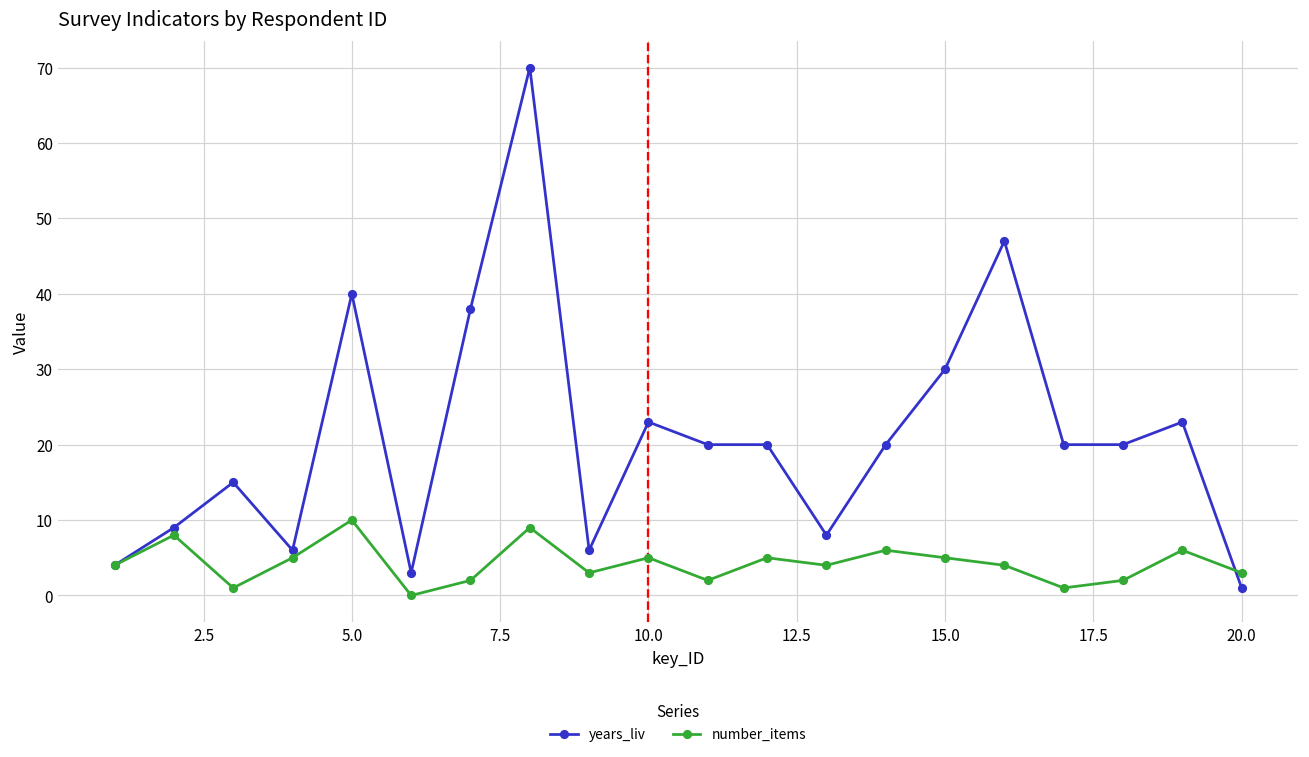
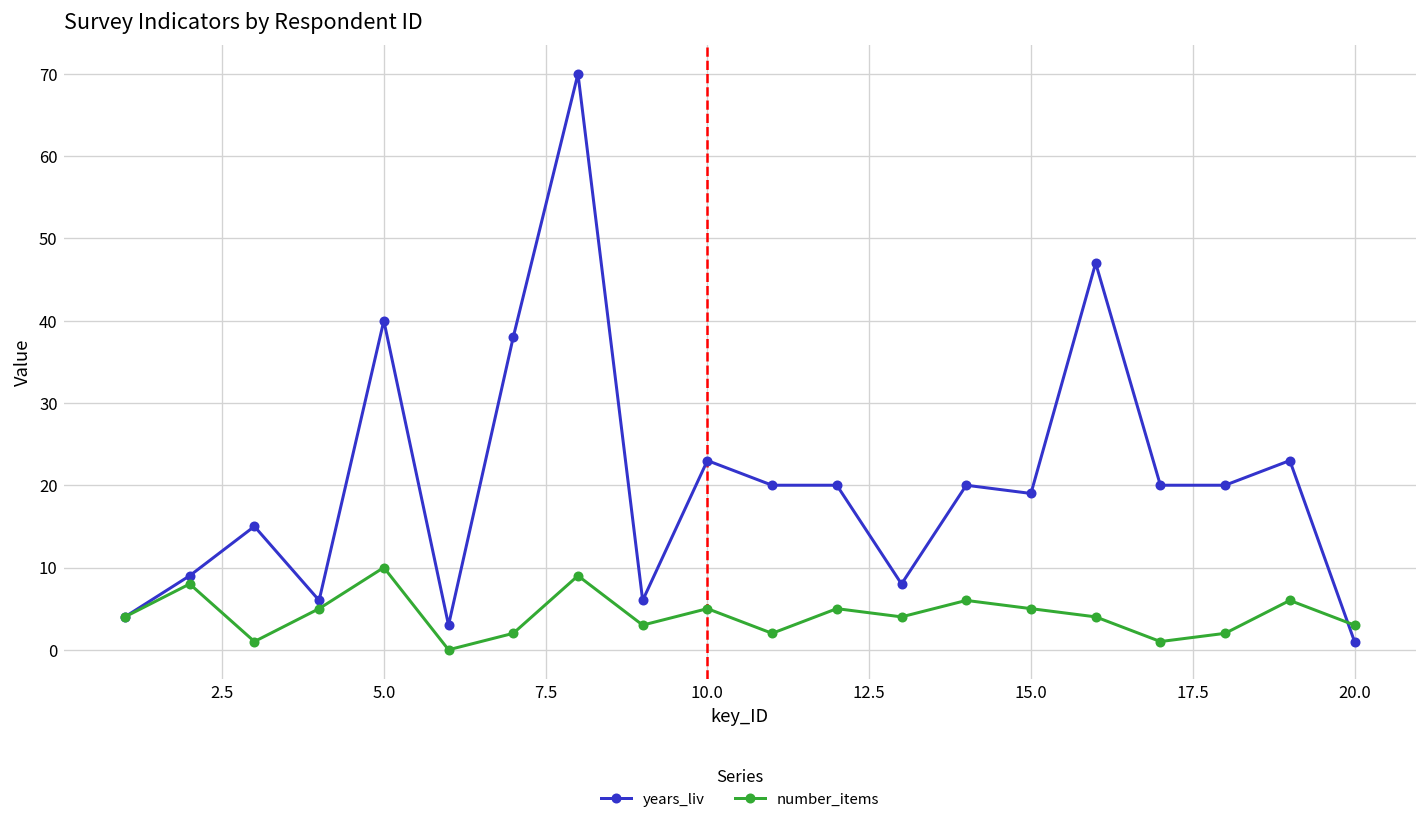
years_liv, 15.0: 30 -> 19
